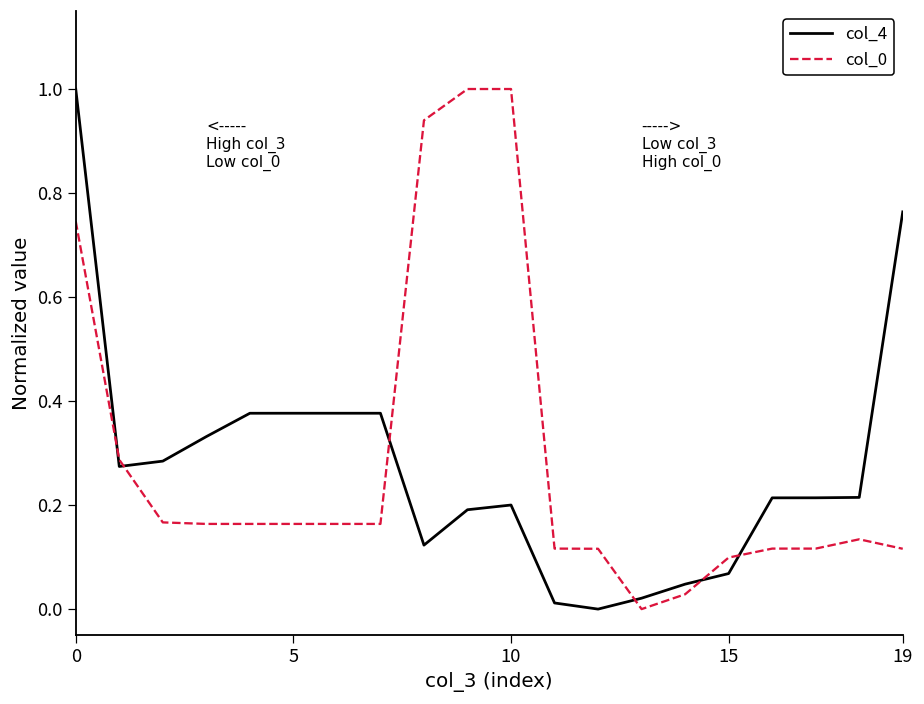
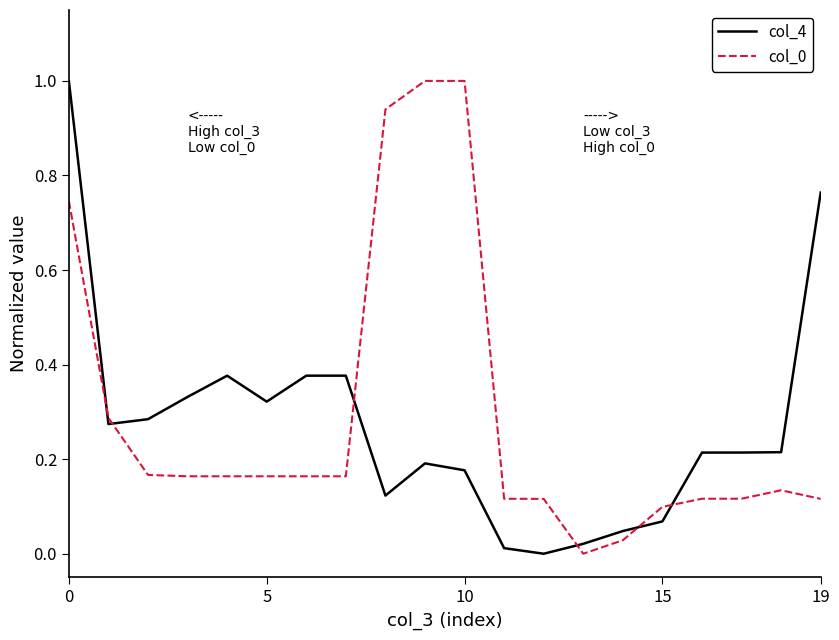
col_4, 5: 0.38 -> 0.32
col_4, 10: 0.20 -> 0.18
